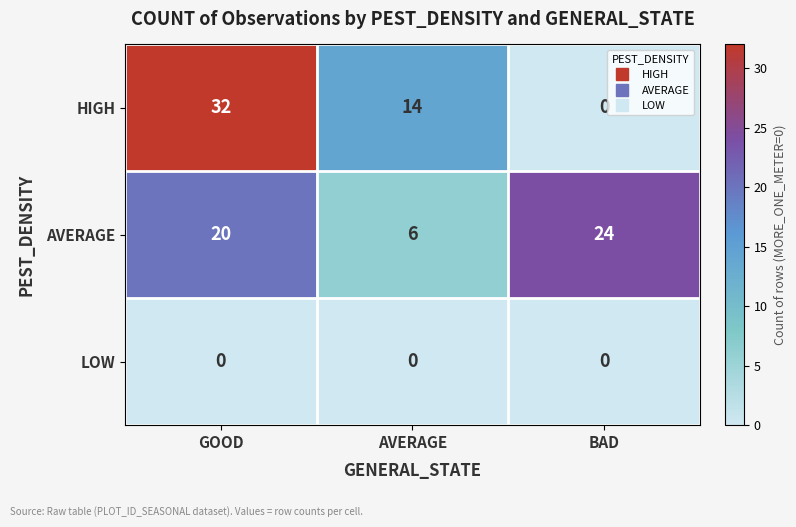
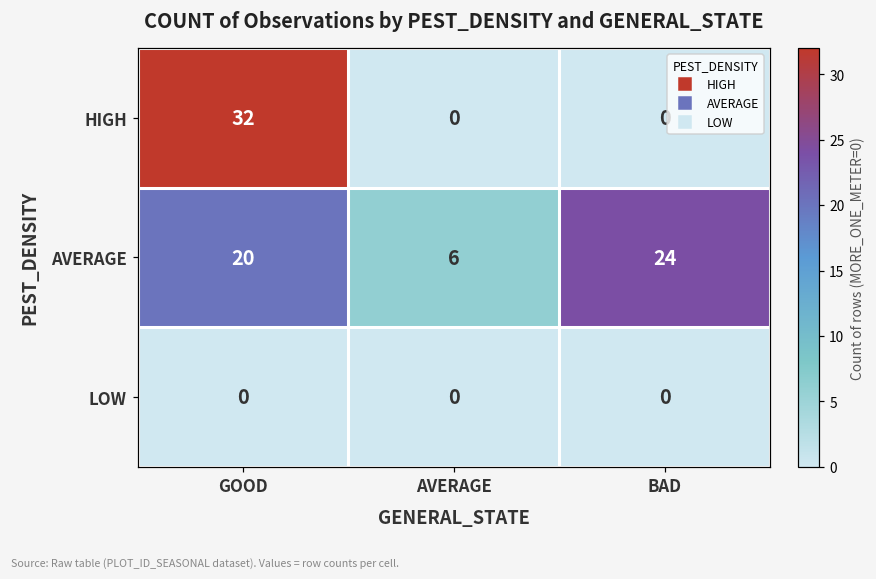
HIGH, AVERAGE: 14 -> 0
